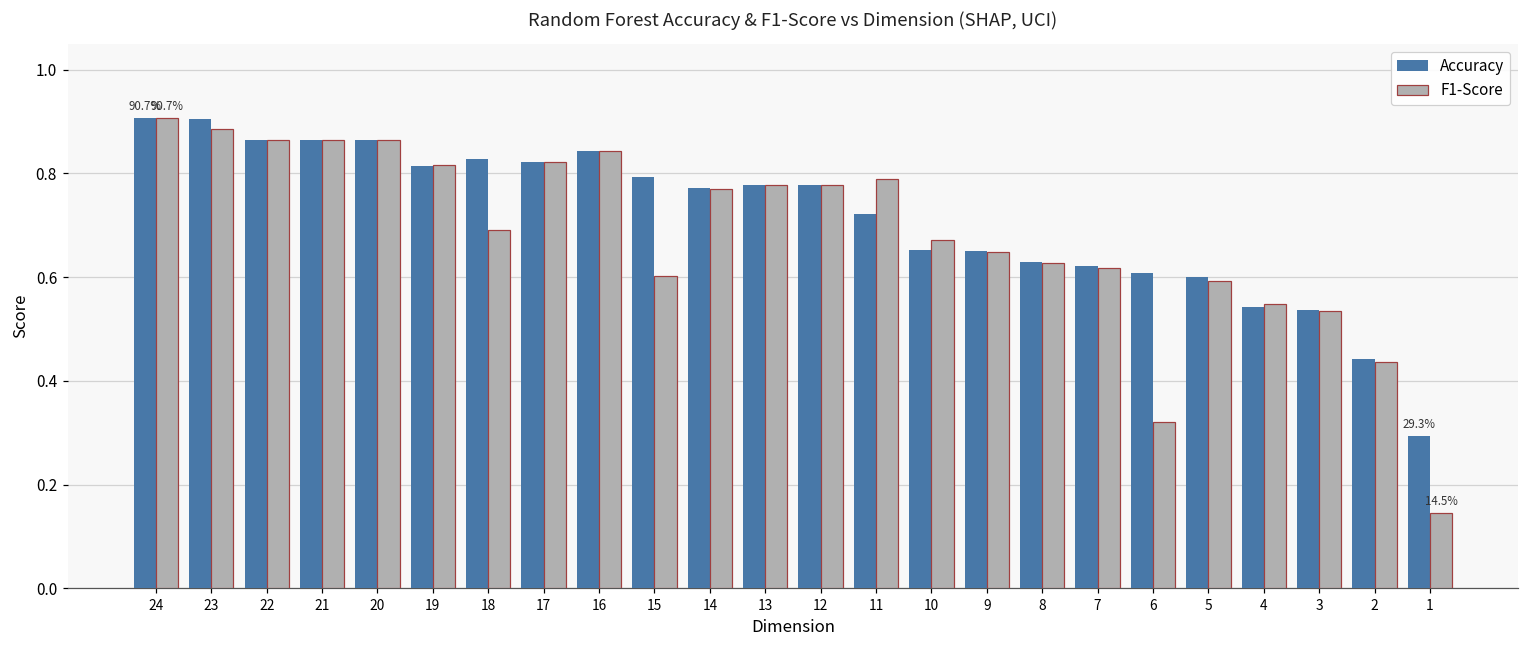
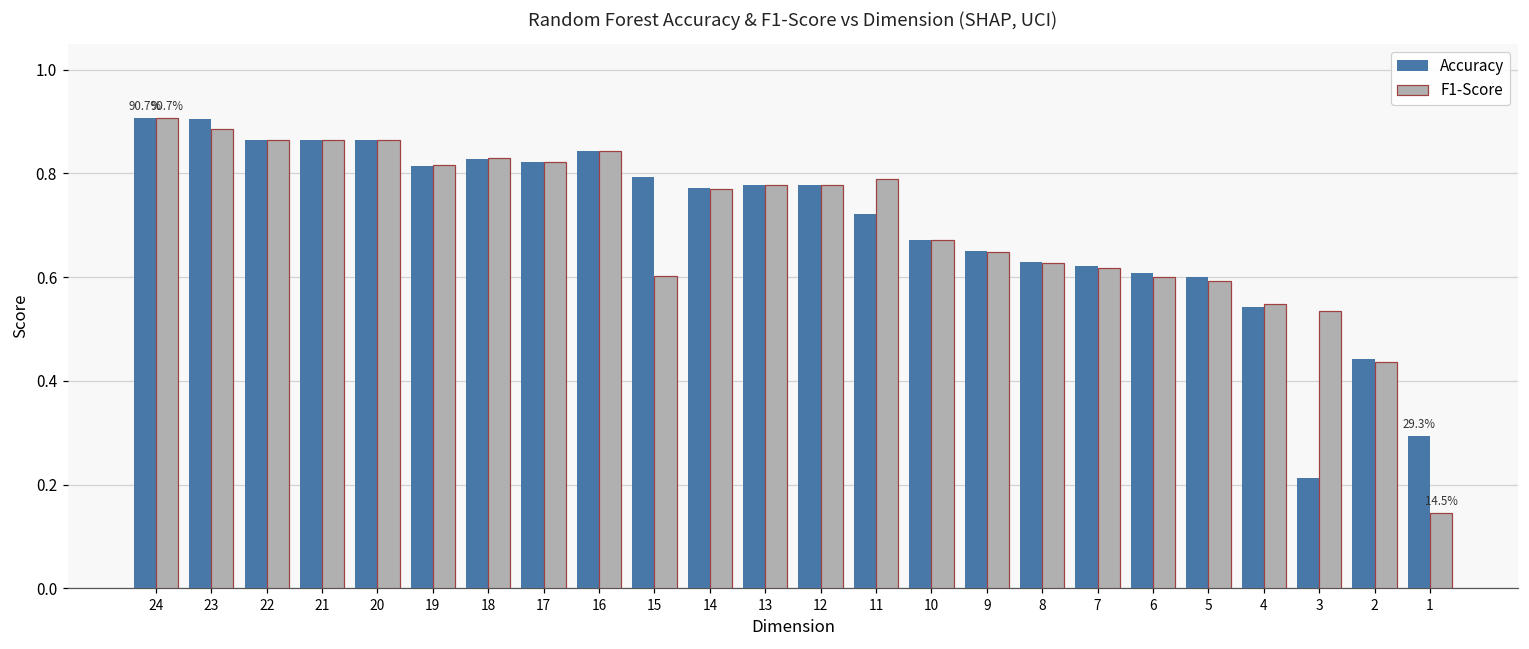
F1-Score, 18: 0.69 -> 0.83
Accuracy, 10: 0.65 -> 0.67
F1-Score, 6: 0.32 -> 0.60
Accuracy, 3: 0.54 -> 0.21
